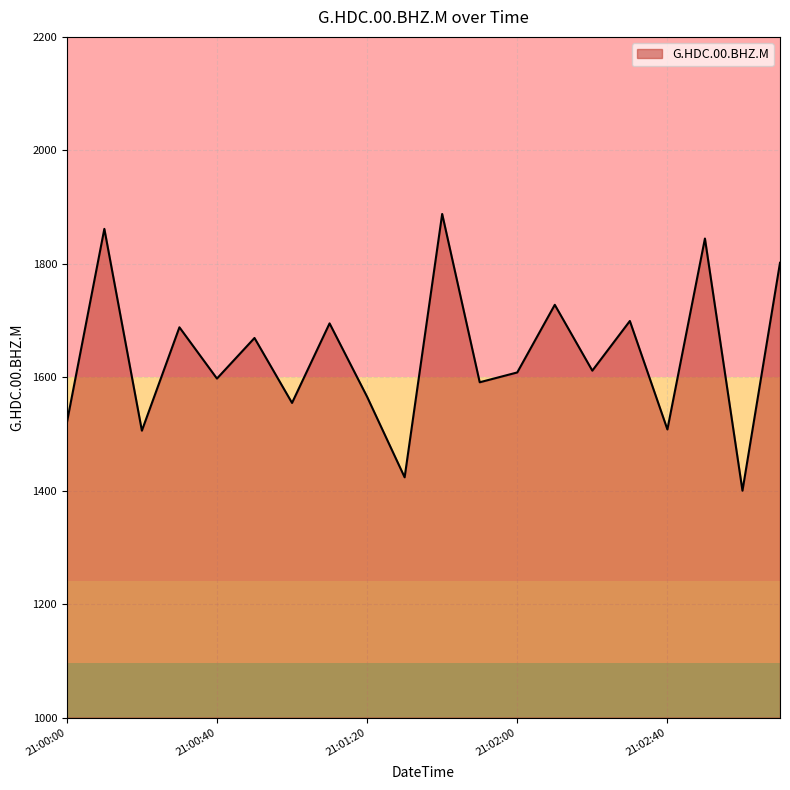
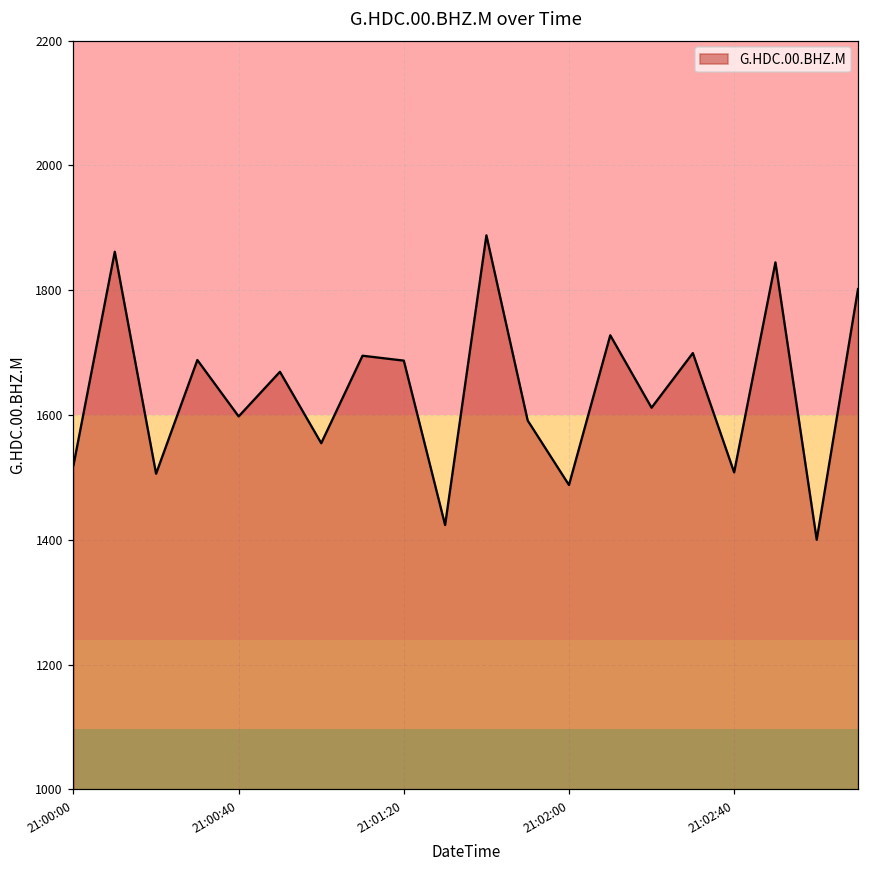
21:01:20: 1570 -> 1690
21:02:00: 1610 -> 1490
